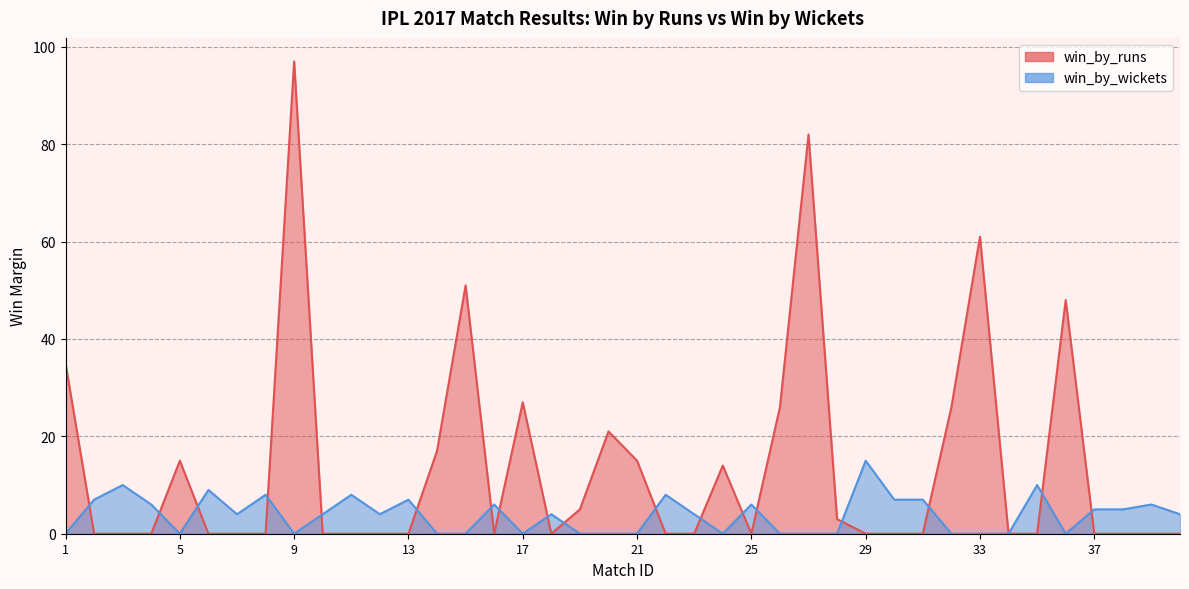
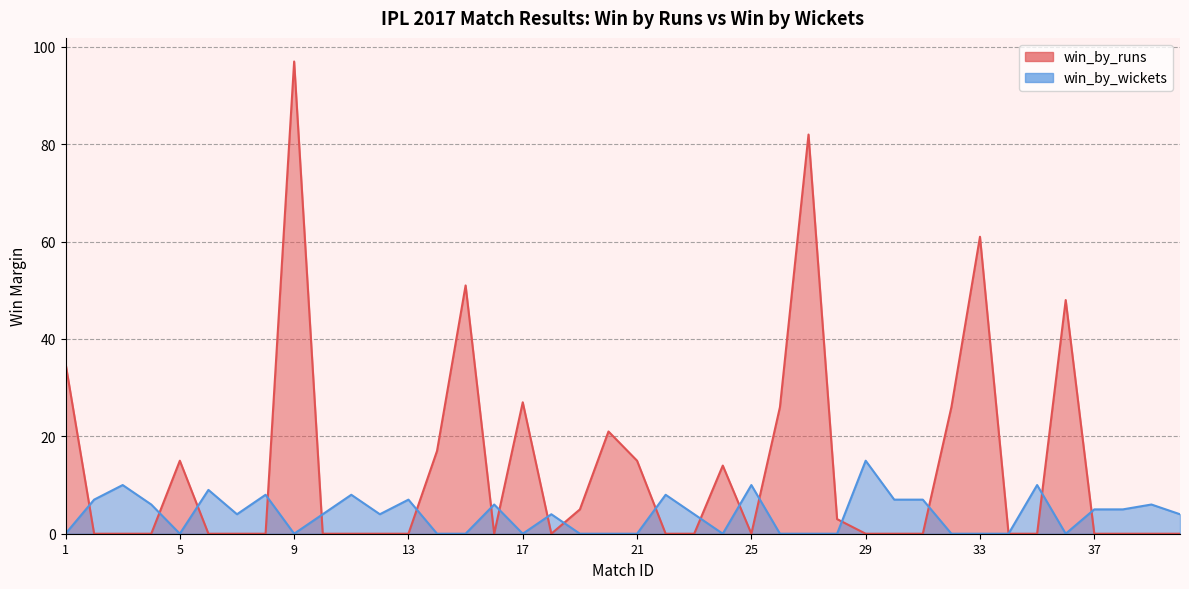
win_by_wickets, 25: 6 -> 10
